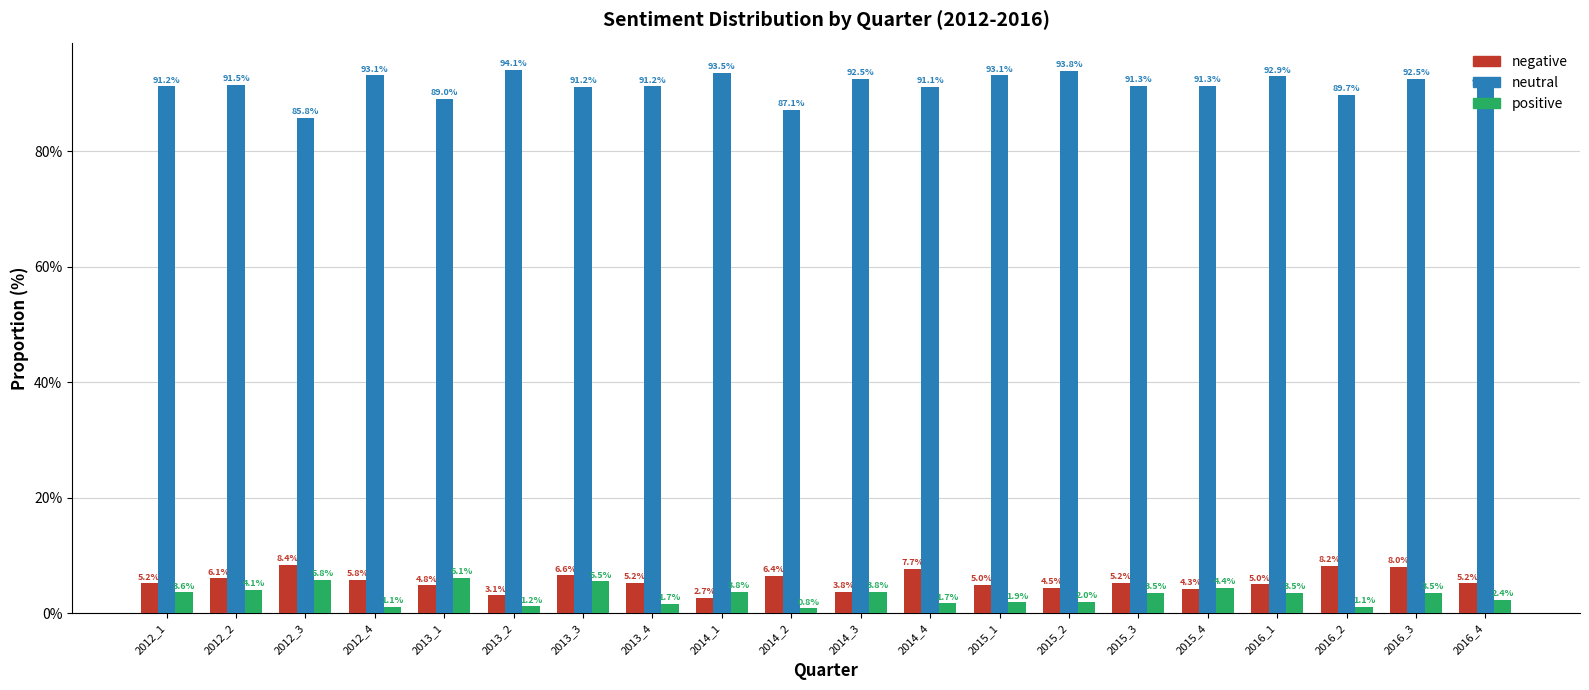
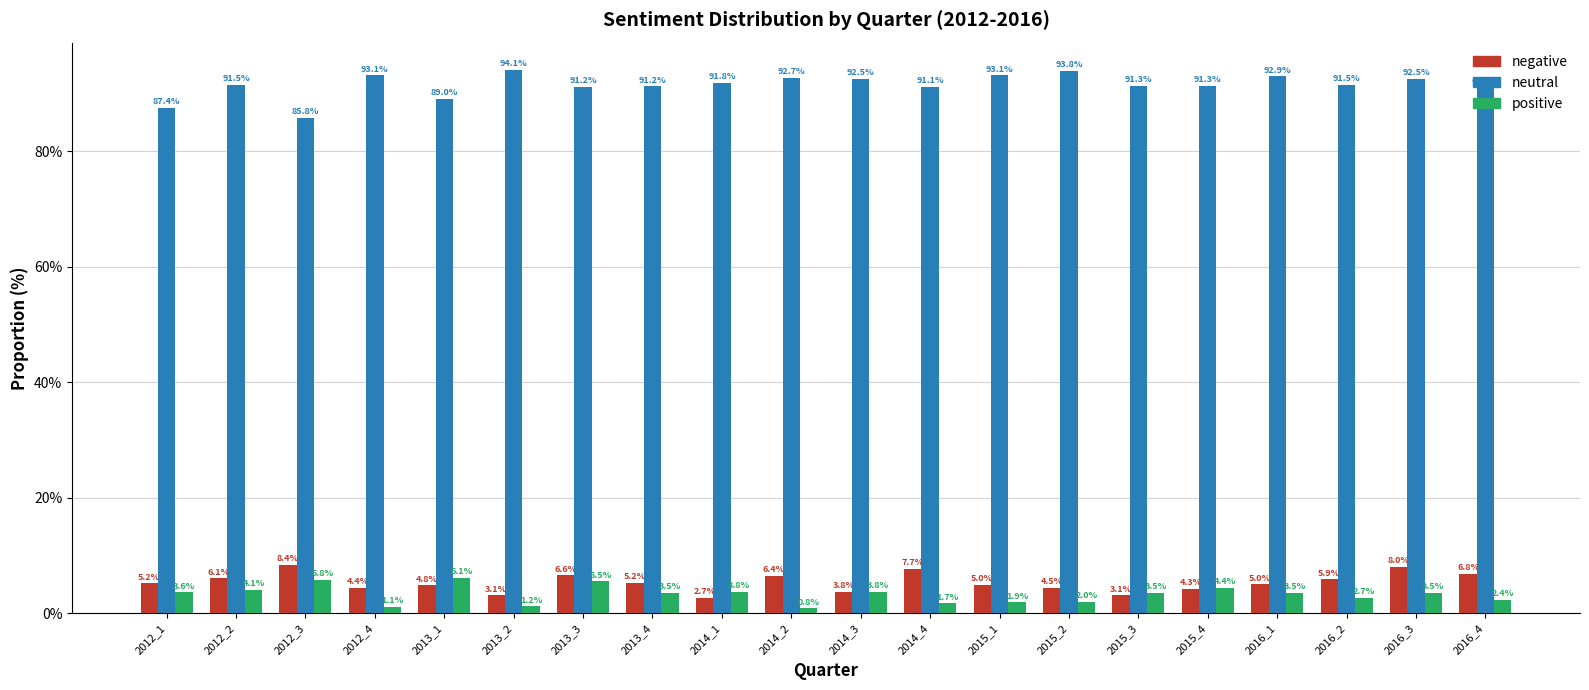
neutral, 2012_1: 91.2% -> 87.4%
negative, 2012_4: 5.8% -> 4.4%
positive, 2013_4: 1.7% -> 3.5%
neutral, 2014_1: 93.5% -> 91.8%
neutral, 2014_2: 87.1% -> 92.7%
negative, 2015_3: 5.2% -> 3.1%
negative, 2016_2: 8.2% -> 5.9%
neutral, 2016_2: 89.7% -> 91.5%
positive, 2016_2: 1.1% -> 2.7%
negative, 2016_4: 5.2% -> 6.8%
